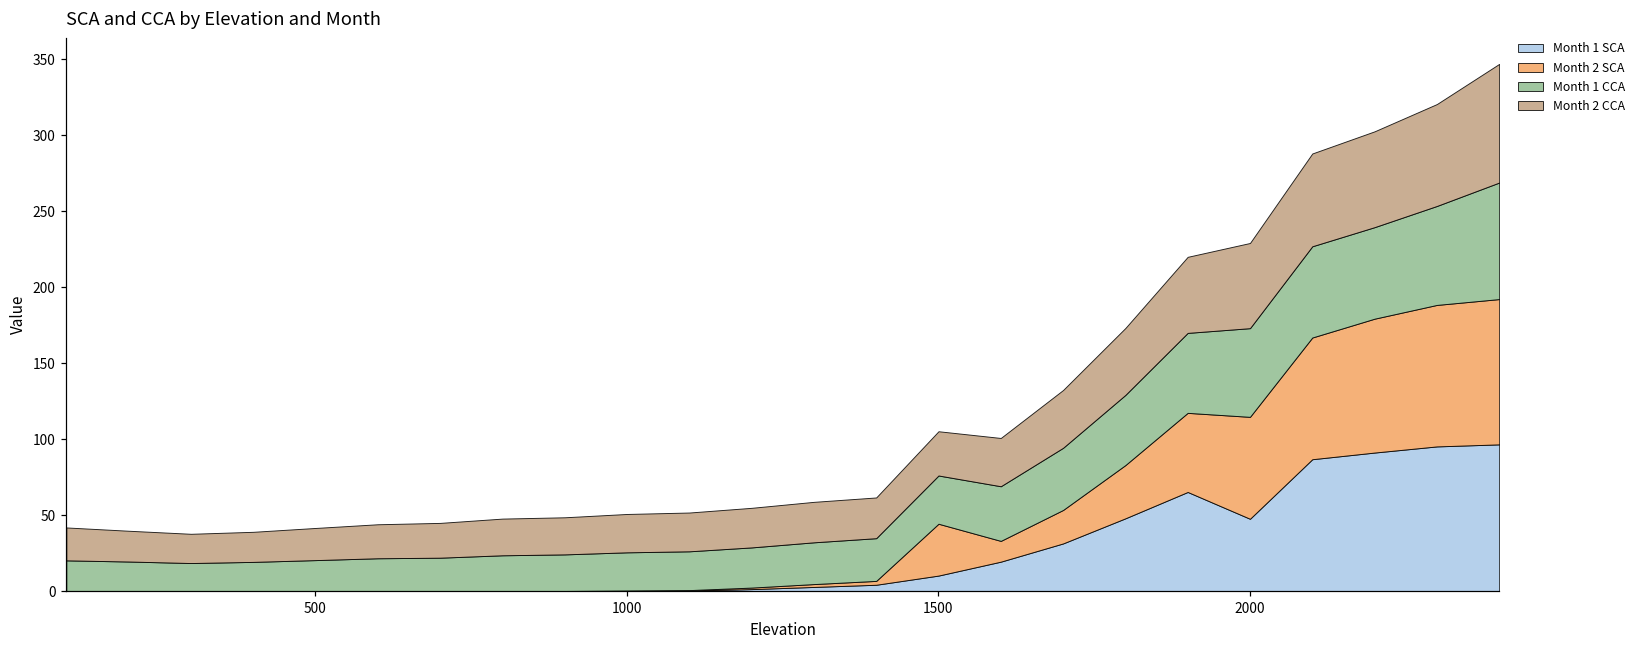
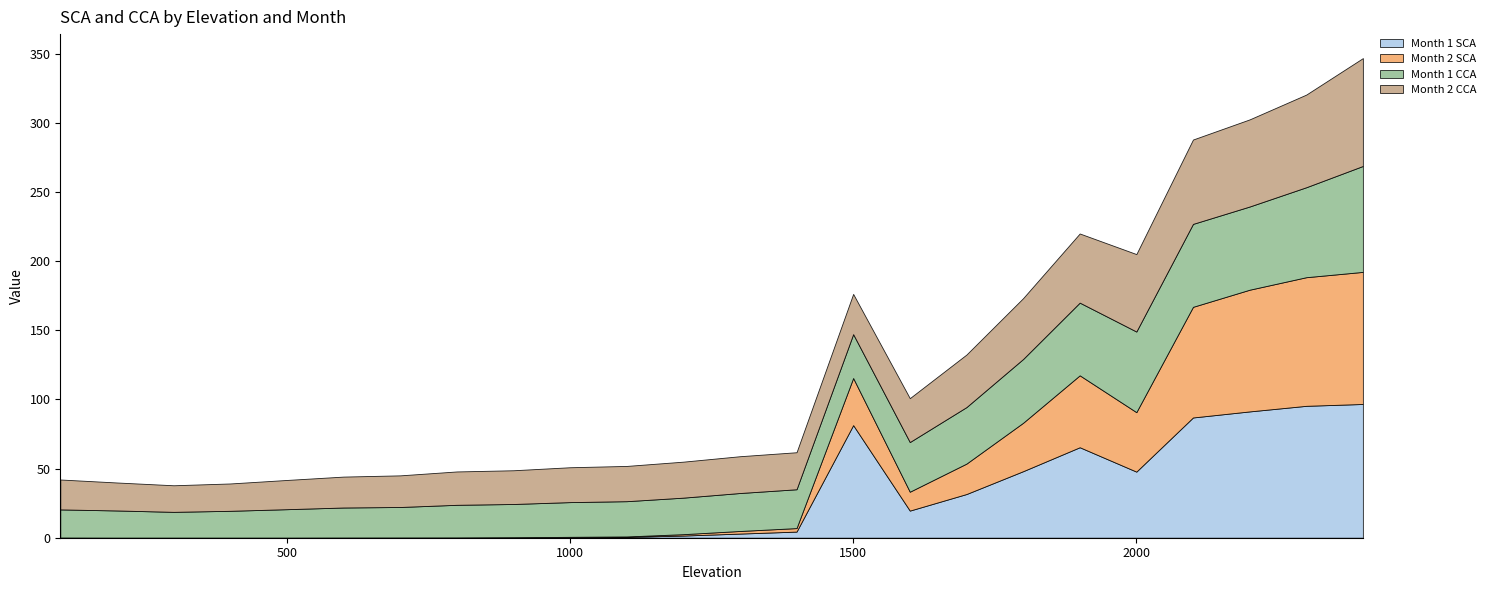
Month 1 SCA, 1500: 10 -> 81
Month 2 SCA, 2000: 67 -> 43
